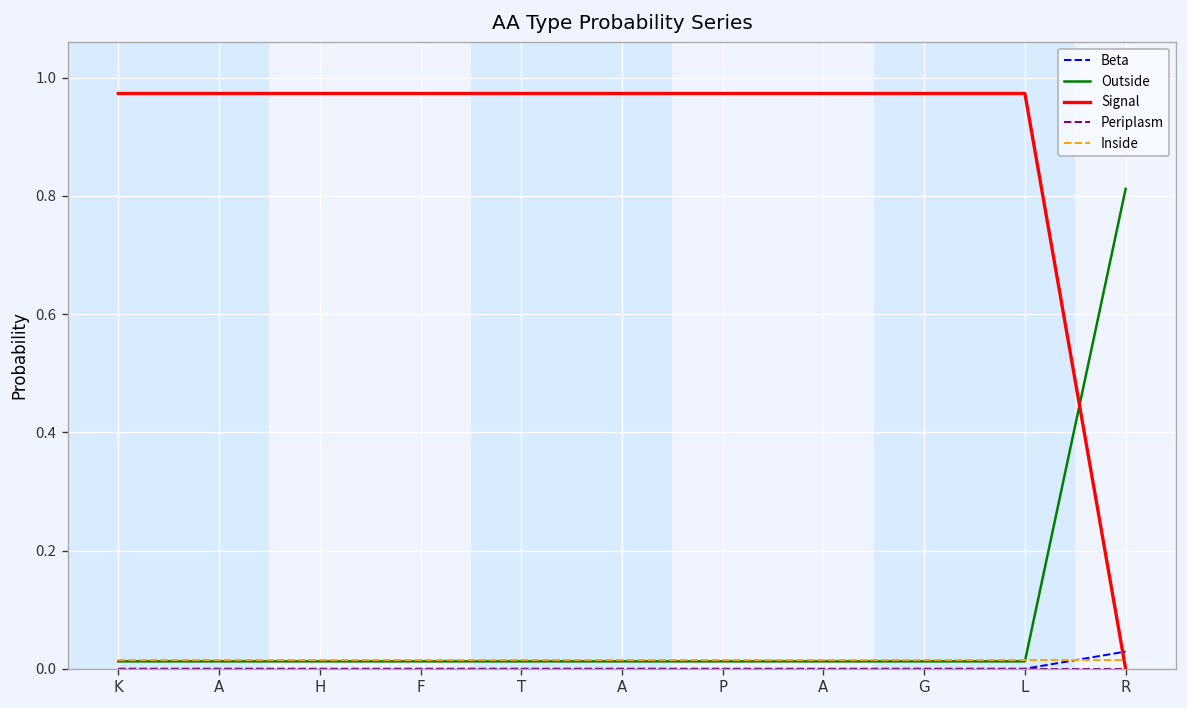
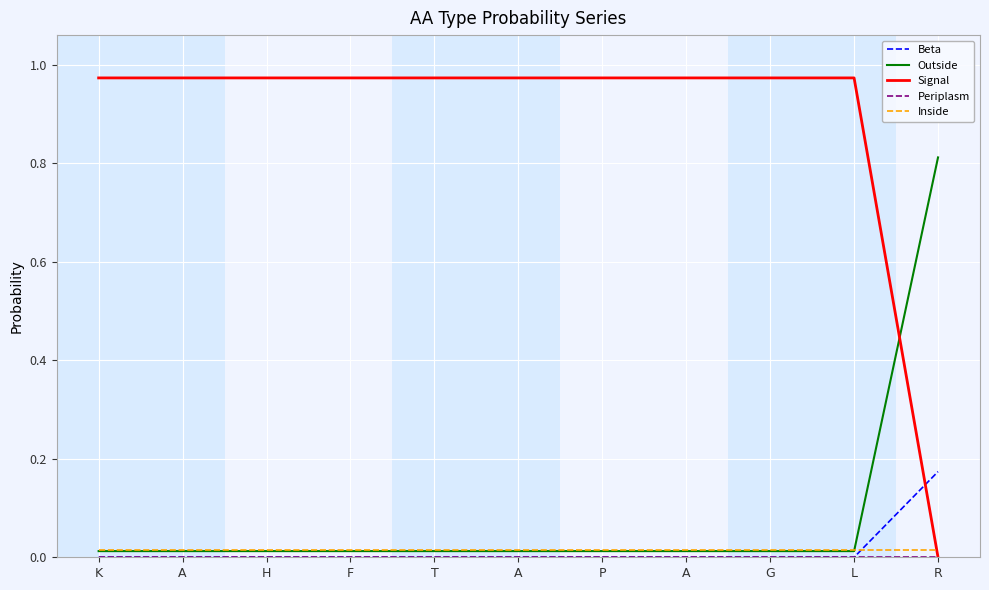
Beta, R: 0.03 -> 0.17
